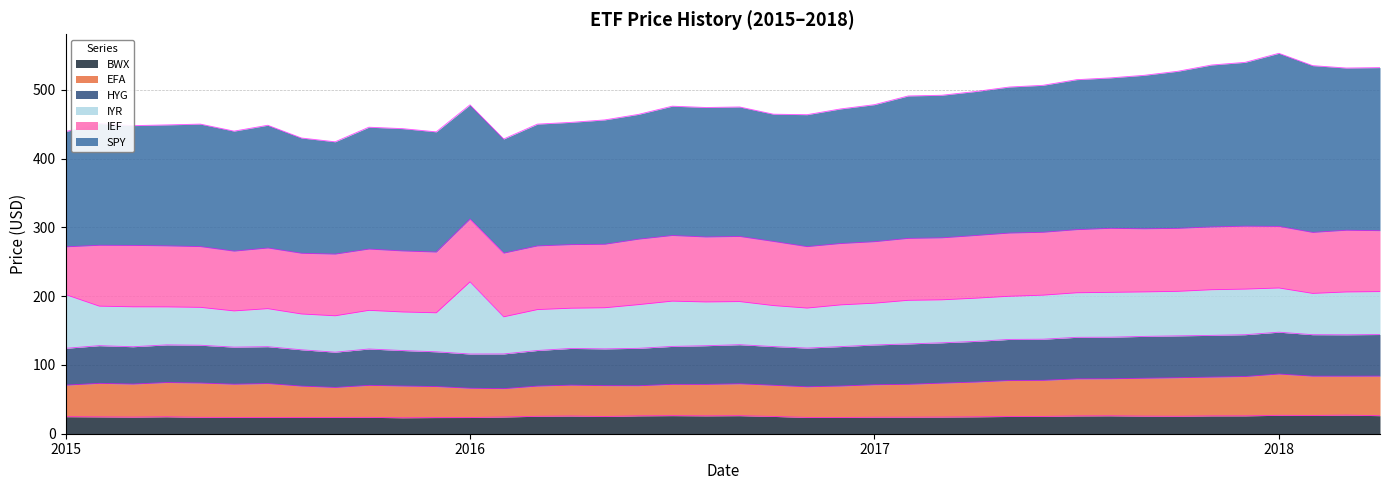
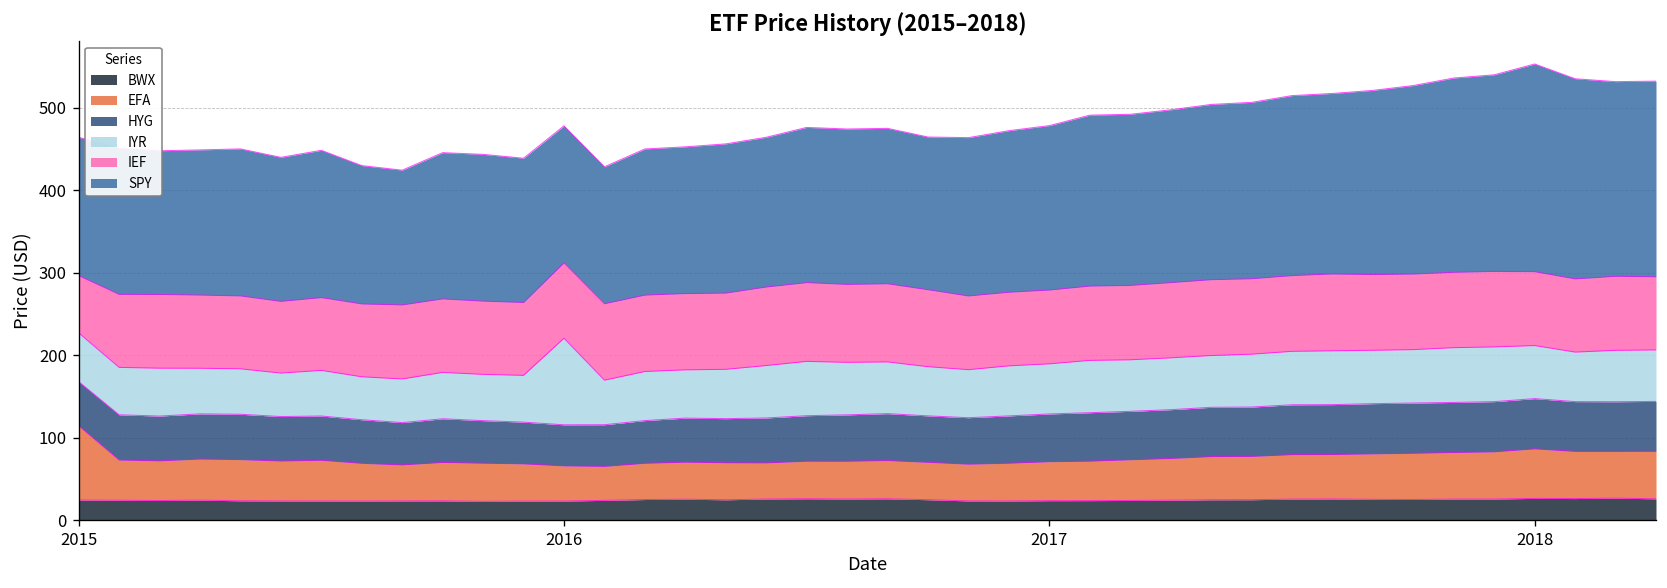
EFA, 2015: 50 -> 90
IYR, 2015: 80 -> 60
